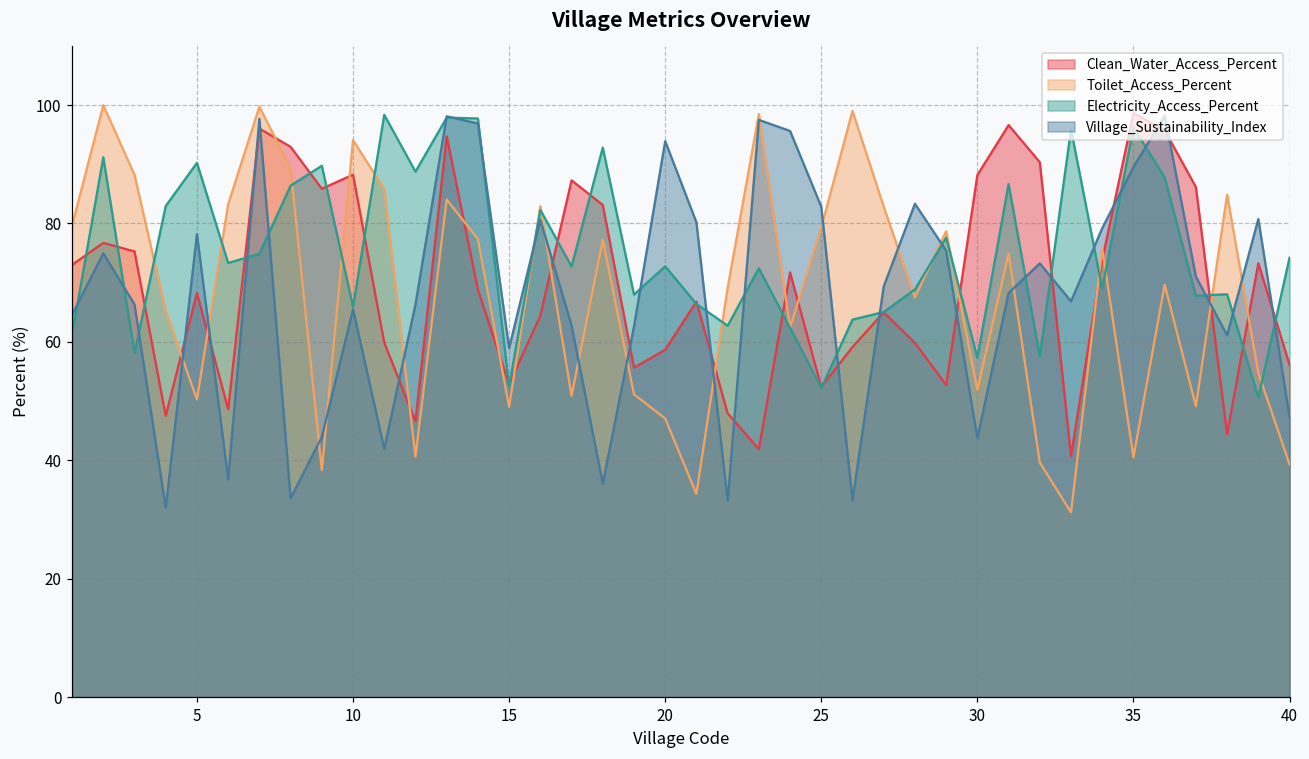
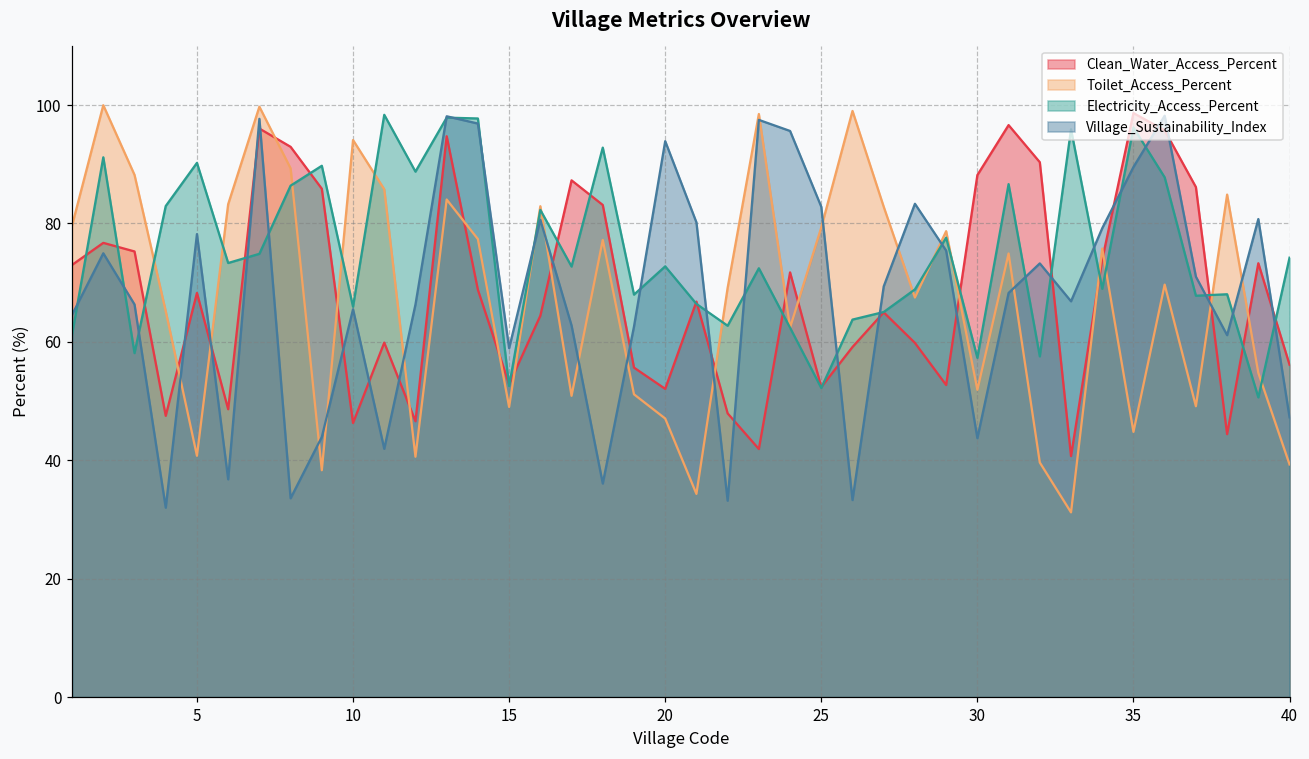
Toilet_Access_Percent, 5: 50 -> 41
Clean_Water_Access_Percent, 10: 88 -> 46
Clean_Water_Access_Percent, 20: 59 -> 52
Toilet_Access_Percent, 35: 41 -> 45
